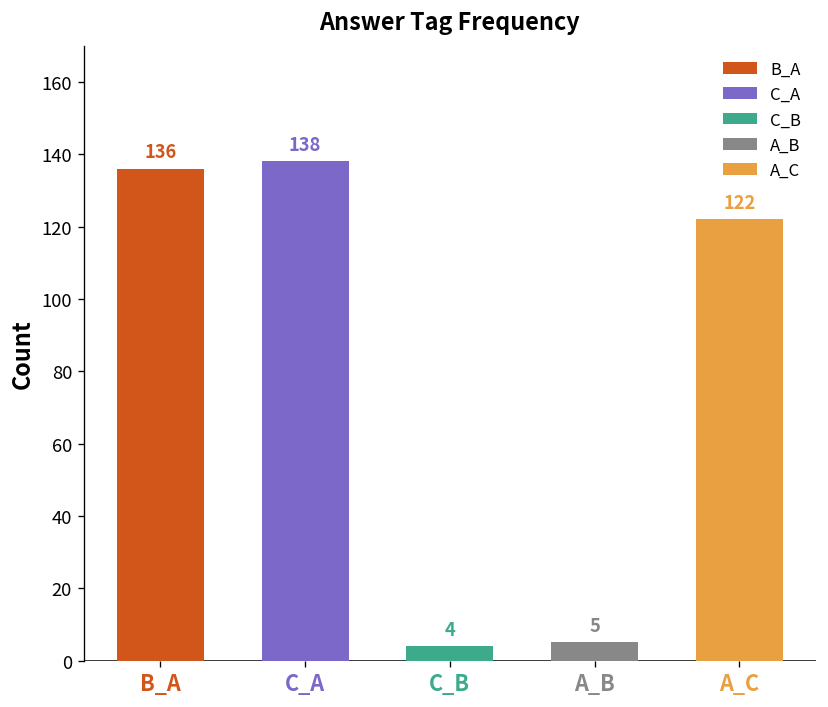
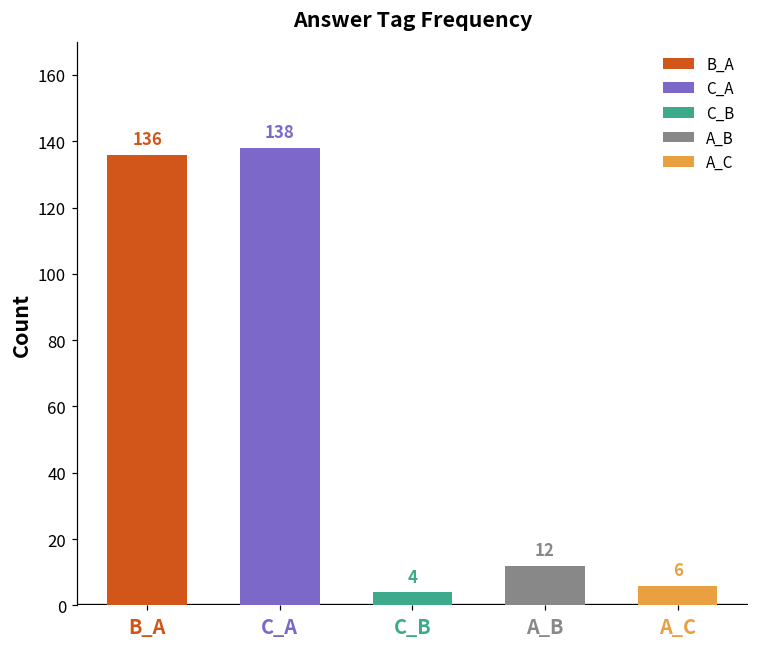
A_B: 5 -> 12
A_C: 122 -> 6
